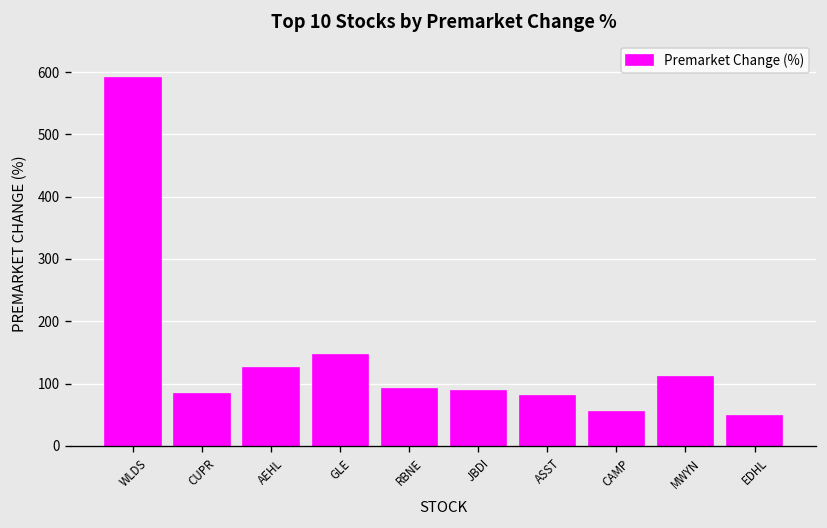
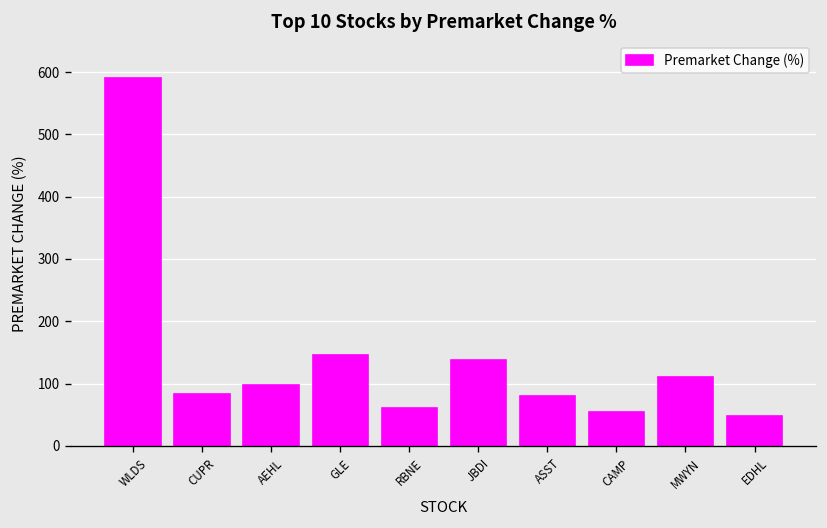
AEHL: 130 -> 100
RBNE: 90 -> 60
JBDI: 90 -> 140
